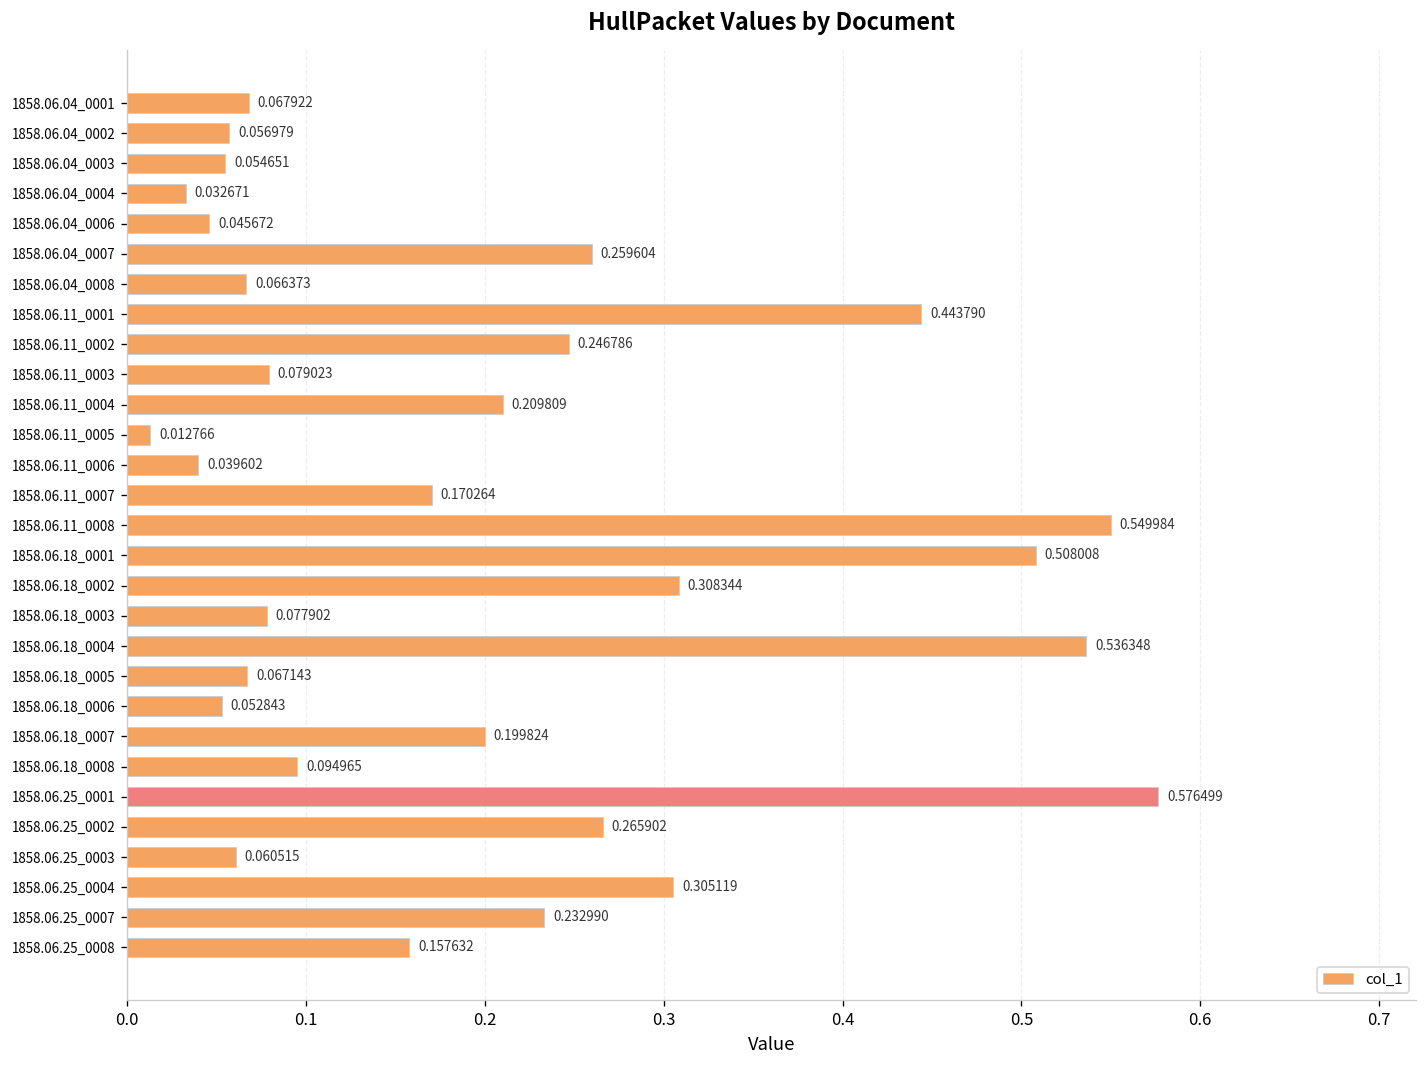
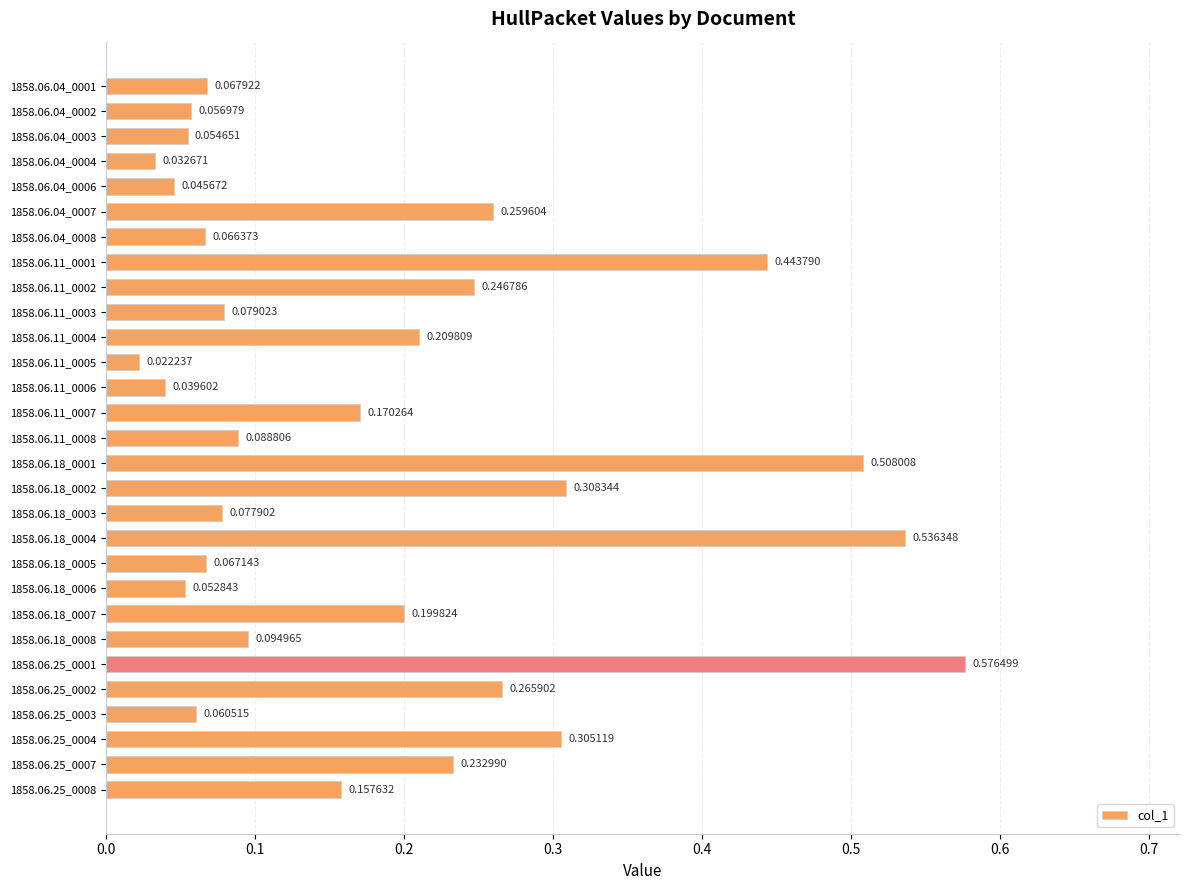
1858.06.11_0005: 0.012766 -> 0.022237
1858.06.11_0008: 0.549984 -> 0.088806
